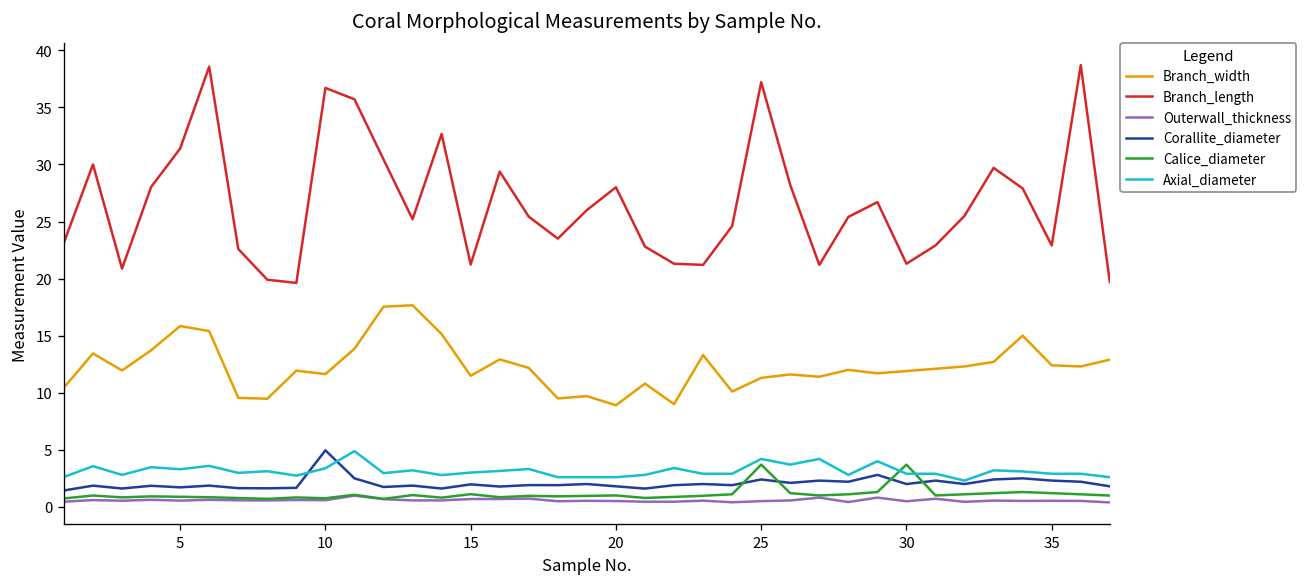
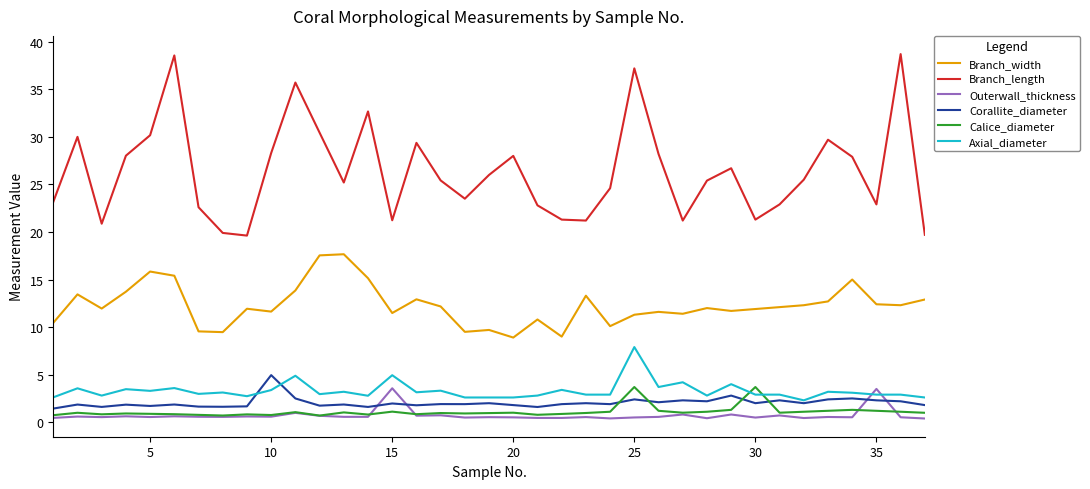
Branch_length, 5: 31 -> 30
Branch_length, 10: 37 -> 28
Outerwall_thickness, 15: 1 -> 4
Axial_diameter, 15: 3 -> 5
Axial_diameter, 25: 4 -> 8
Outerwall_thickness, 35: 1 -> 4
